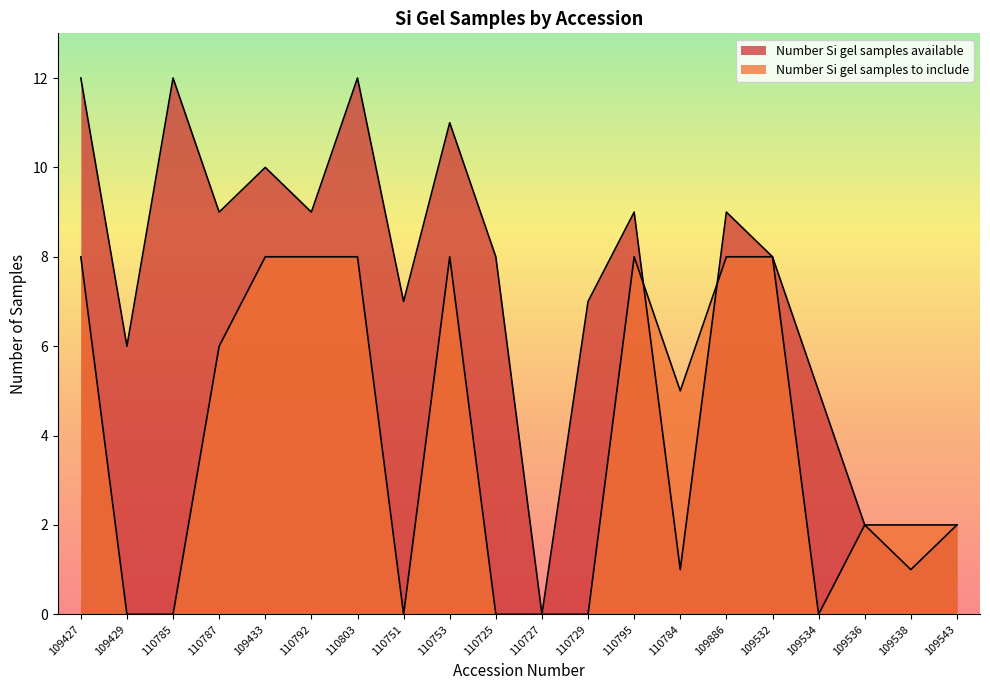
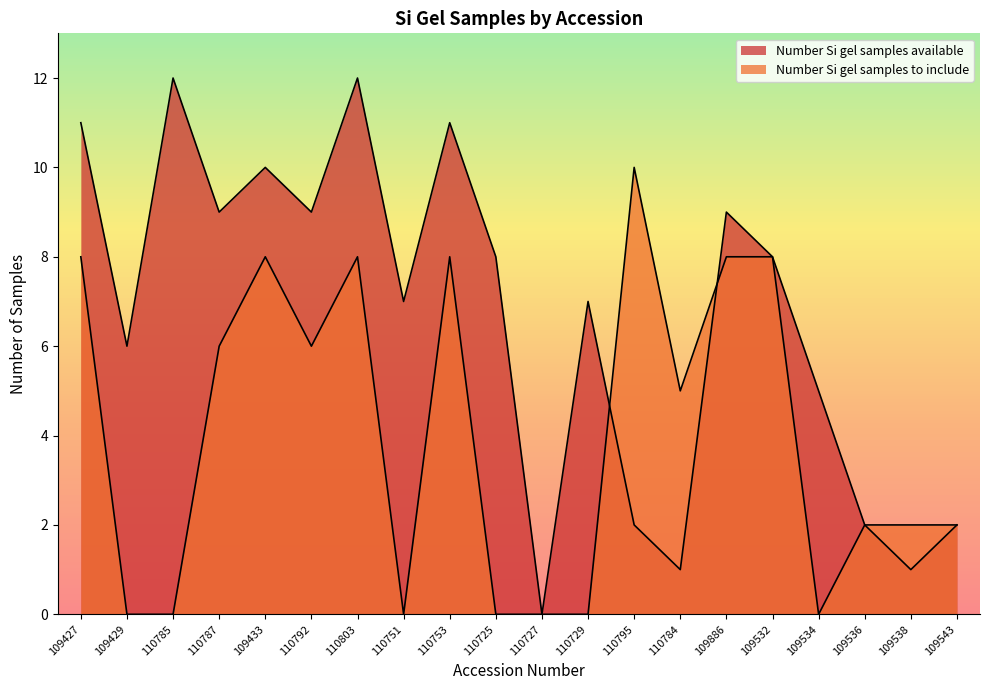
Number Si gel samples available, 109427: 12 -> 11
Number Si gel samples to include, 110792: 8 -> 6
Number Si gel samples available, 110795: 9 -> 2
Number Si gel samples to include, 110795: 8 -> 10
